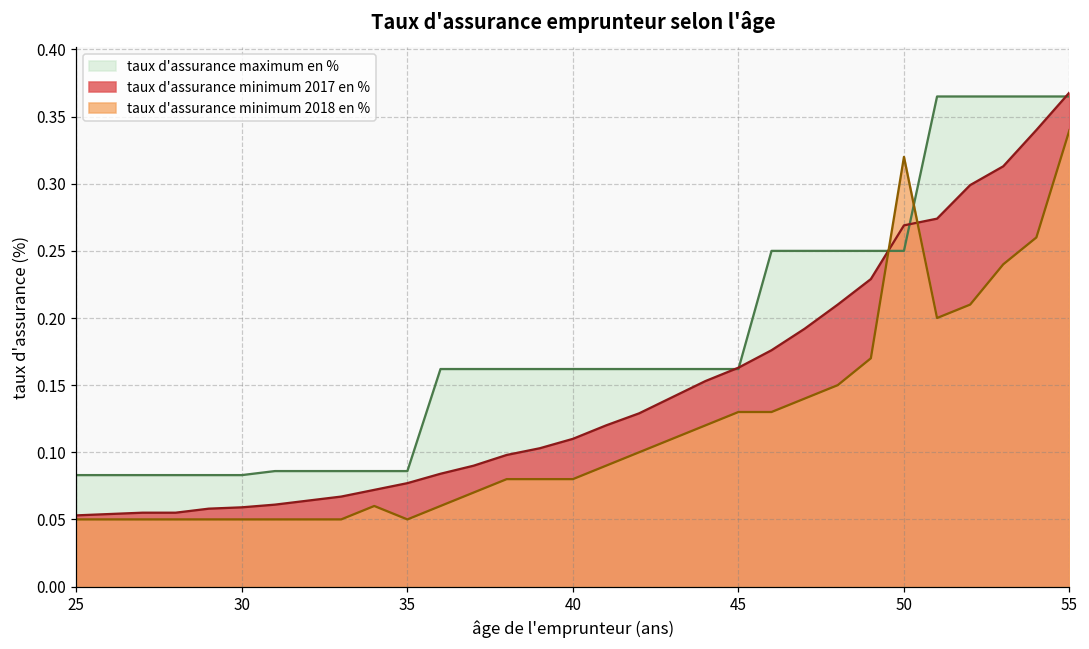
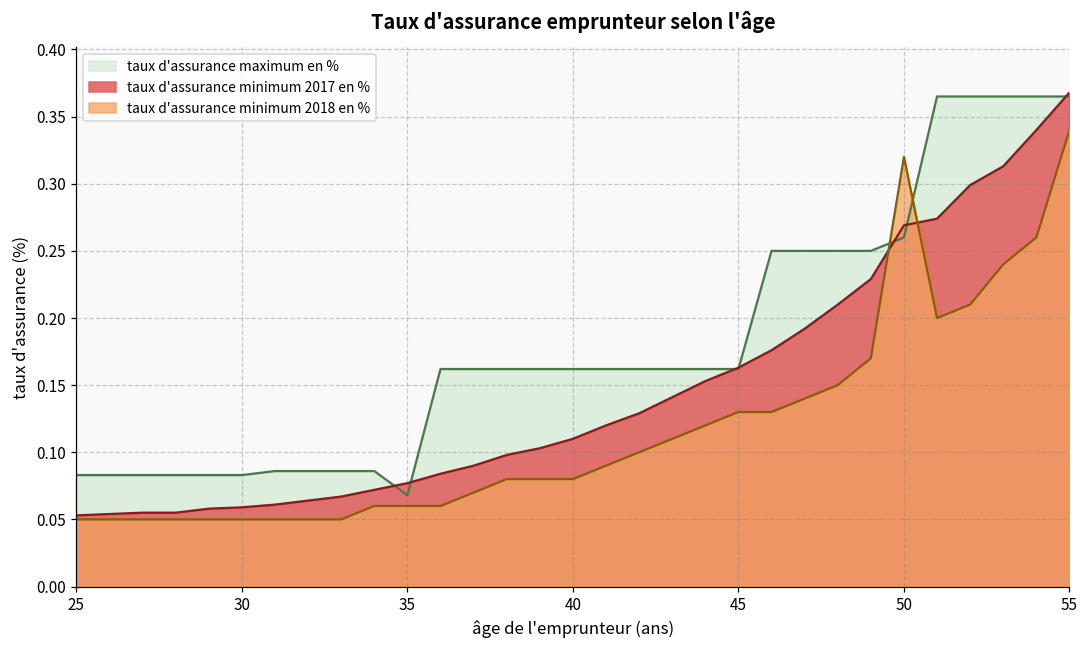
taux d'assurance maximum en %, 35: 0.086 -> 0.068
taux d'assurance minimum 2018 en %, 35: 0.05 -> 0.06
taux d'assurance maximum en %, 50: 0.25 -> 0.26
